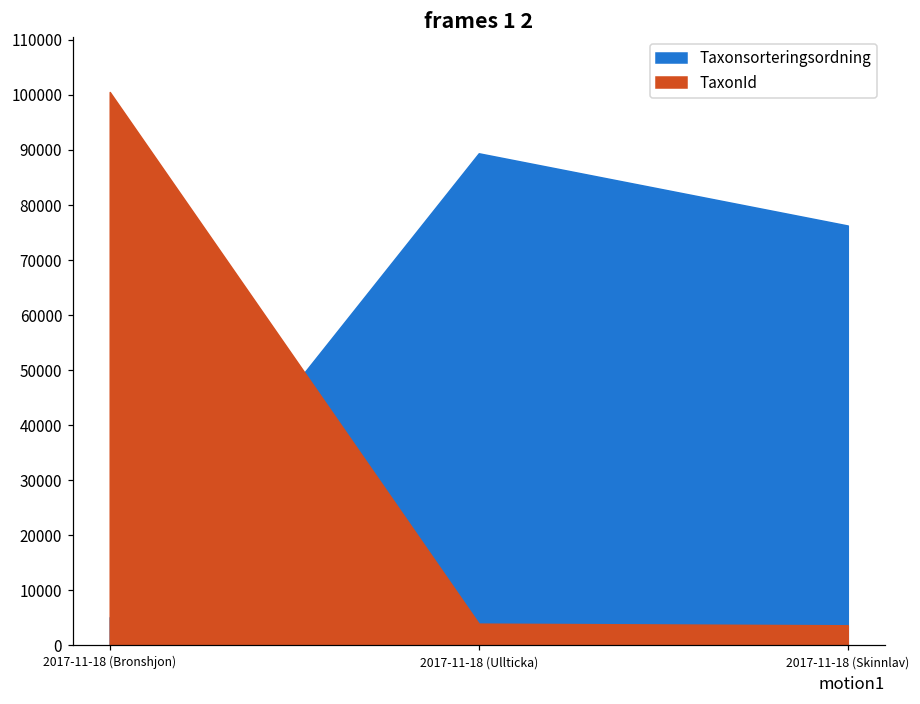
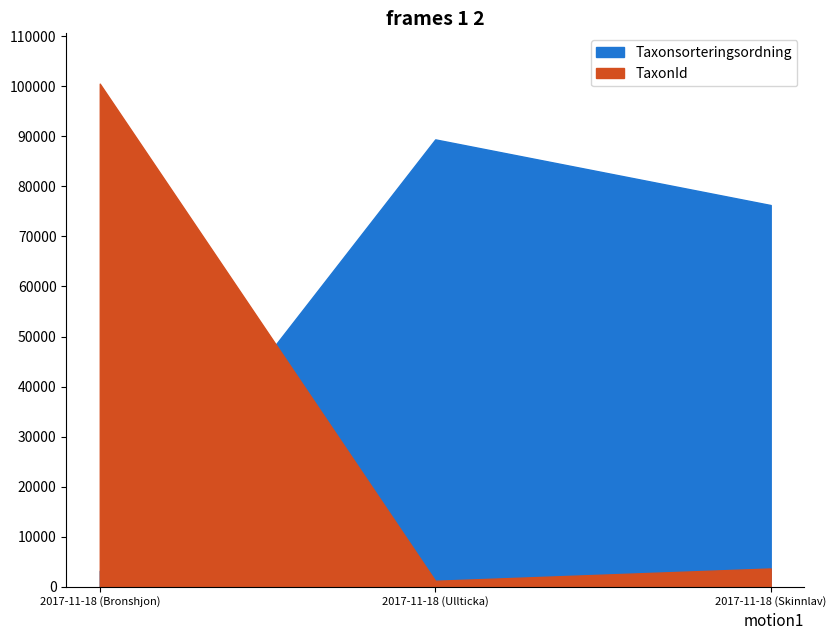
Taxonsorteringsordning, 2017-11-18 (Bronshjon): 5000 -> 3000
TaxonId, 2017-11-18 (Ullticka): 4000 -> 1000
